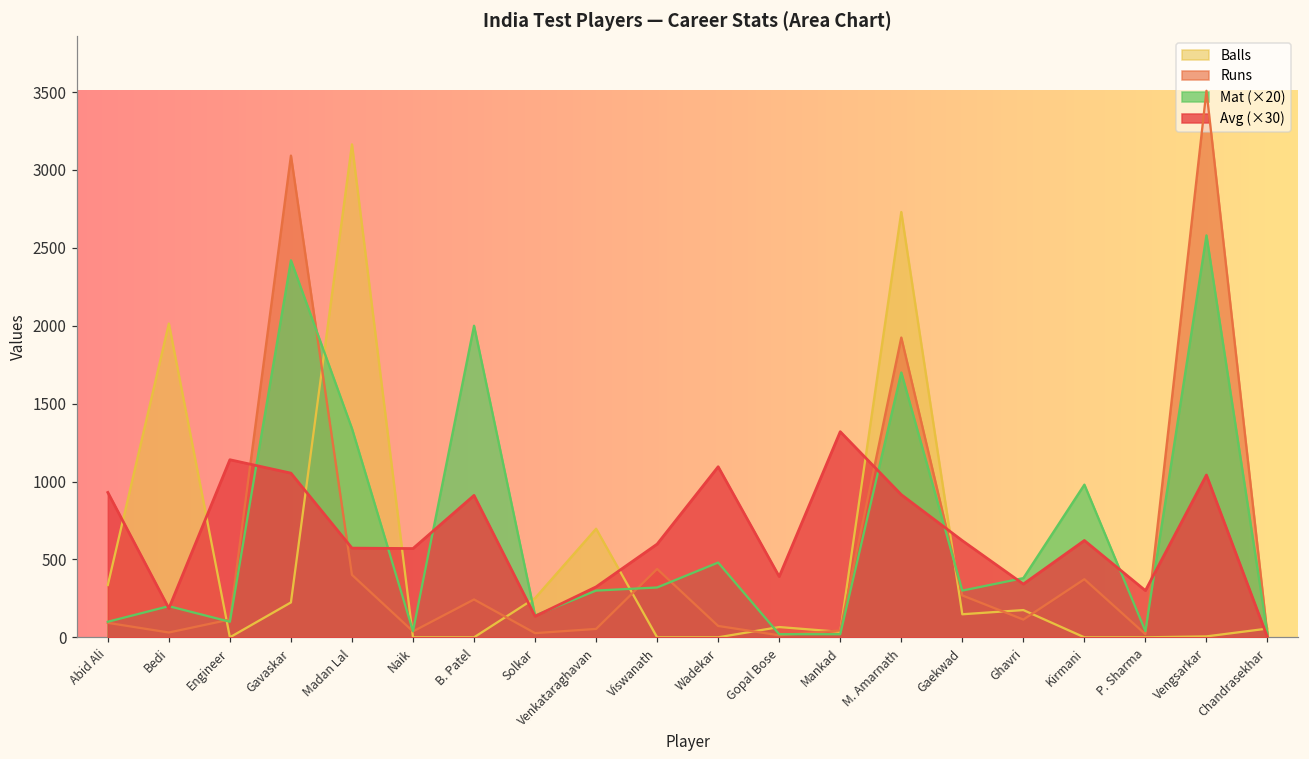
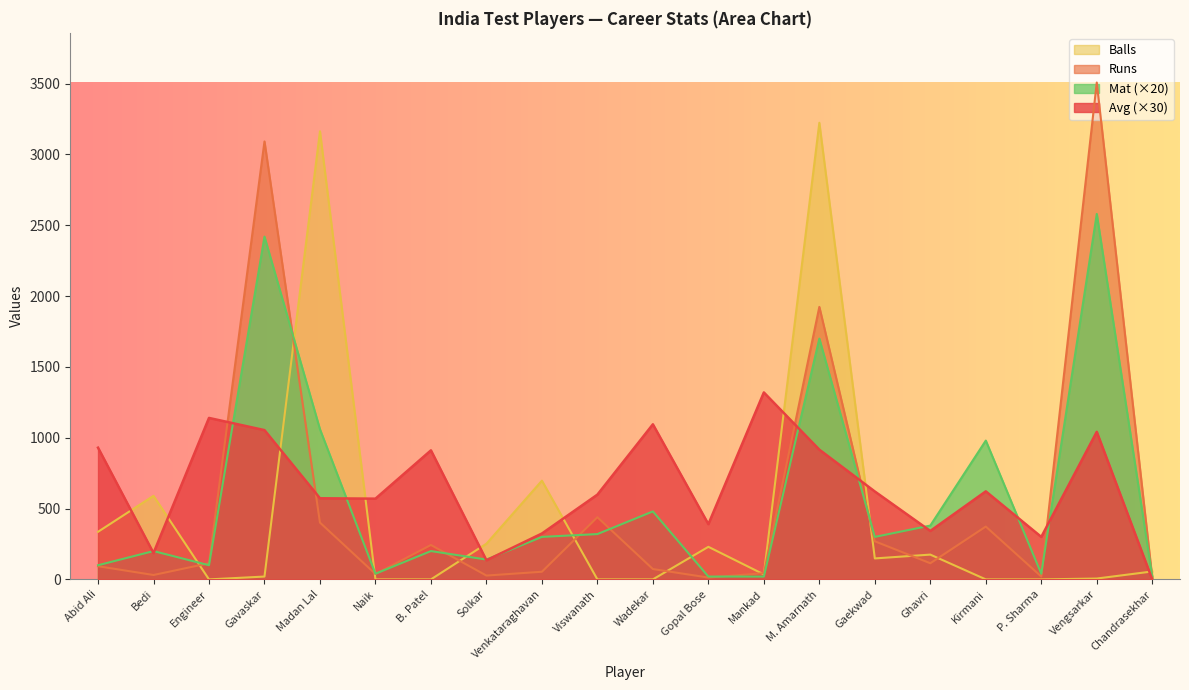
Balls, Bedi: 2010 -> 590
Balls, Gavaskar: 220 -> 20
Mat (×20), Madan Lal: 1340 -> 1060
Mat (×20), B. Patel: 2000 -> 200
Balls, Gopal Bose: 70 -> 230
Balls, M. Amarnath: 2730 -> 3220
